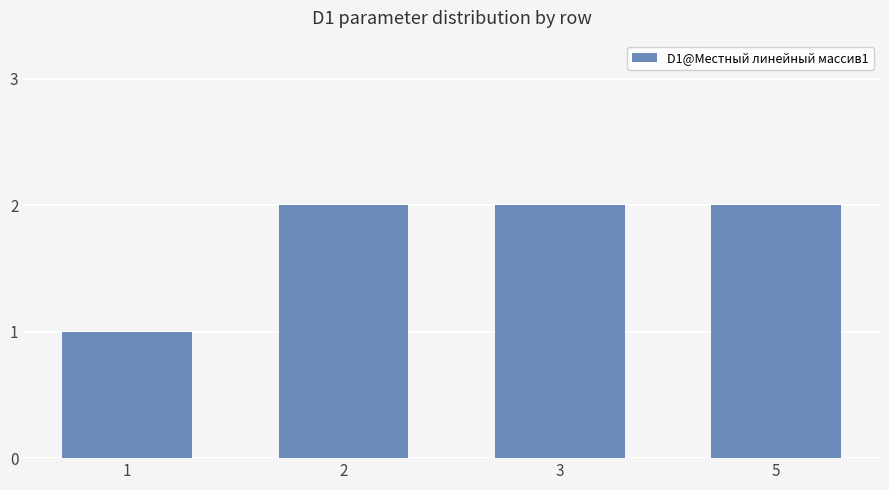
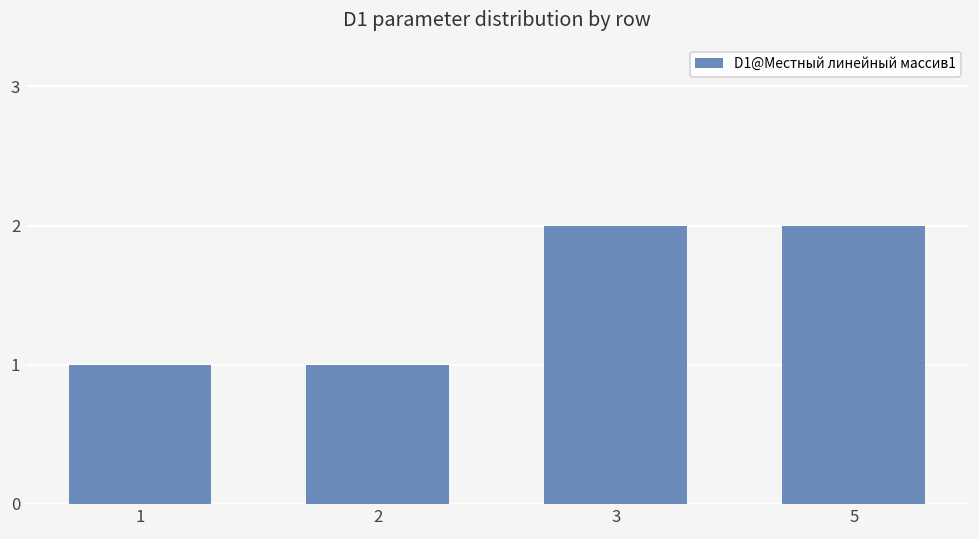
2: 2 -> 1
